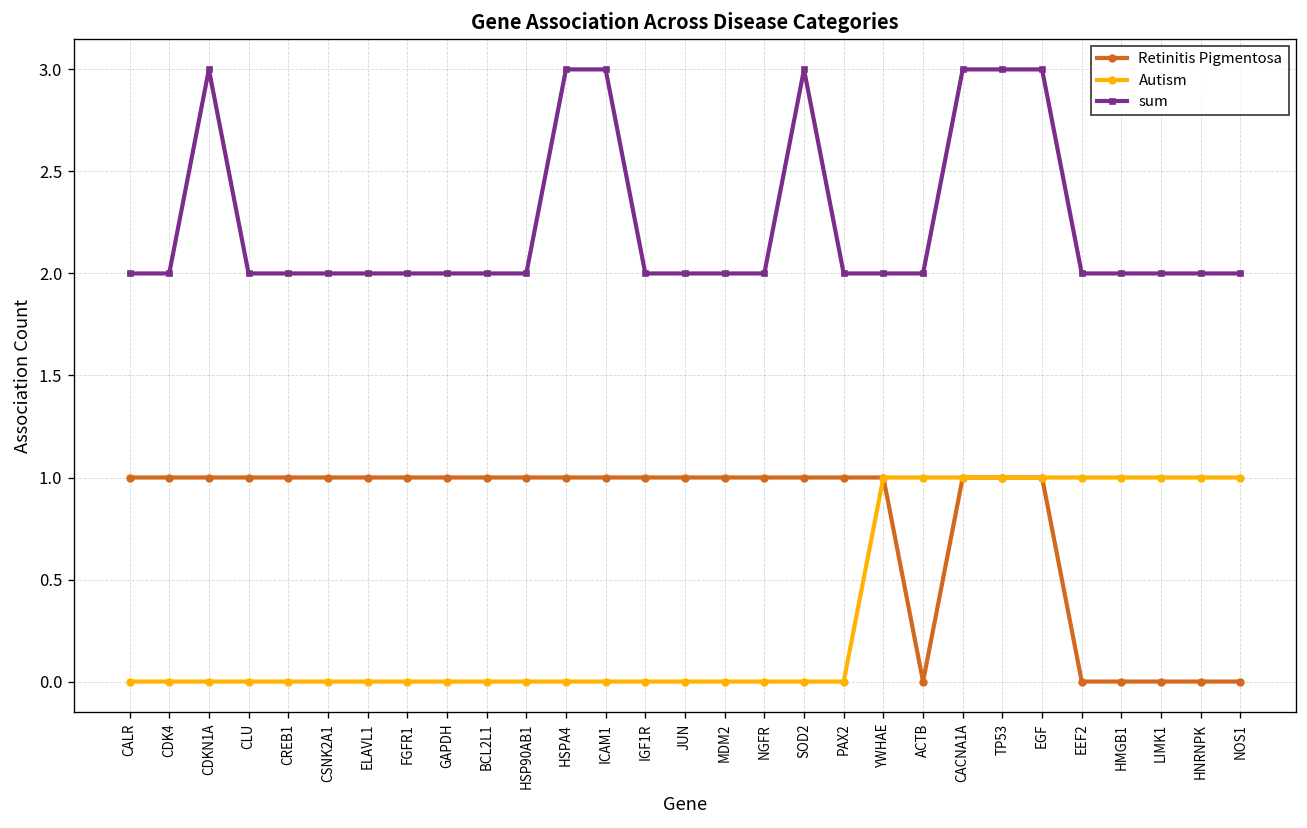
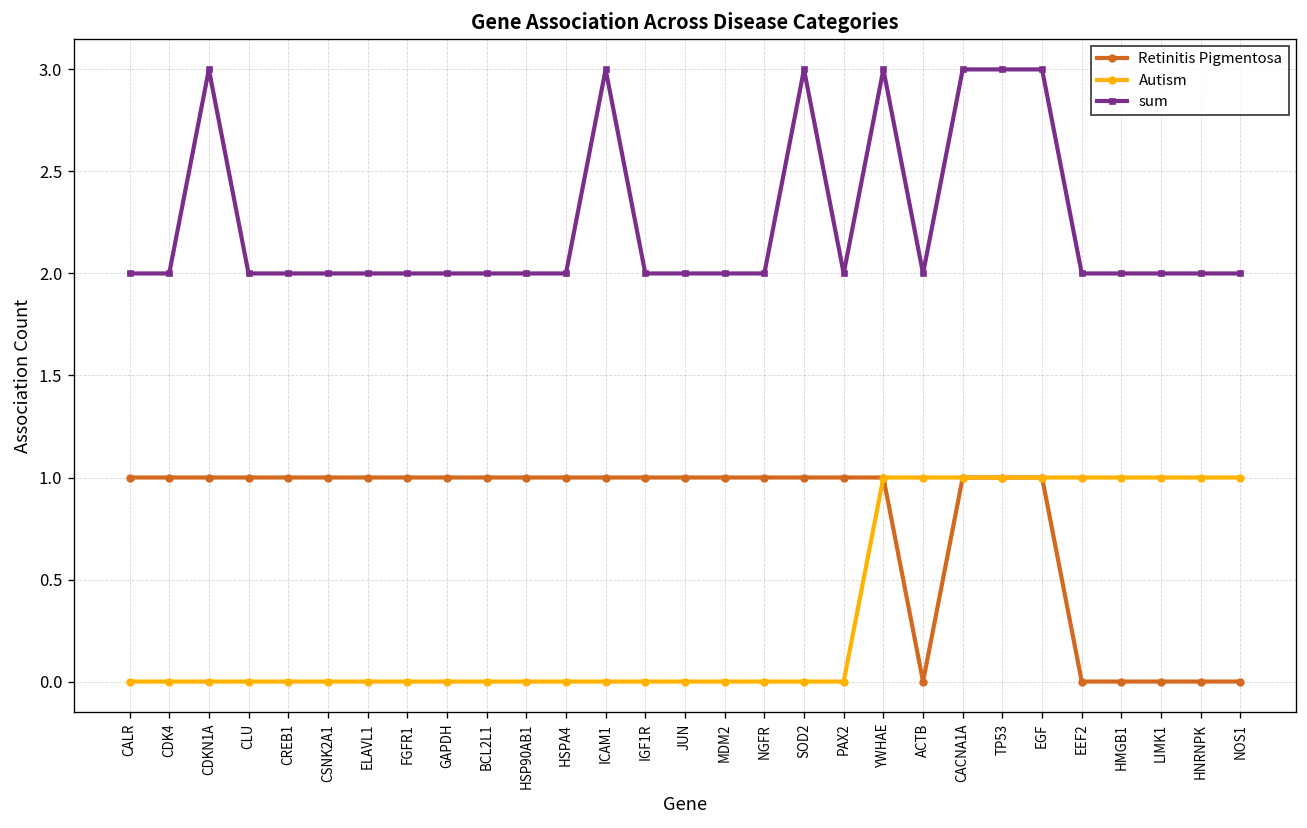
sum, HSPA4: 3 -> 2
sum, YWHAE: 2 -> 3
